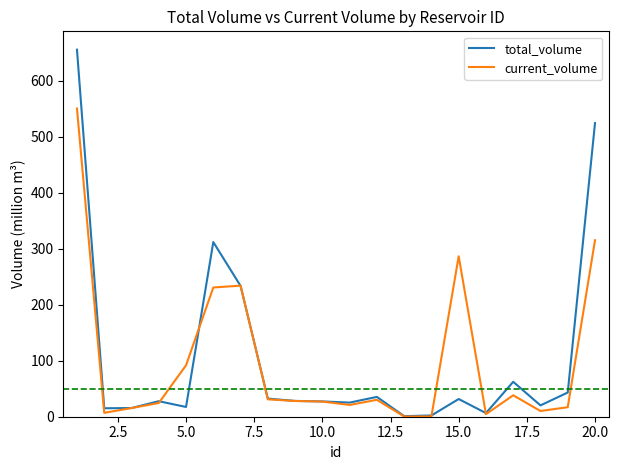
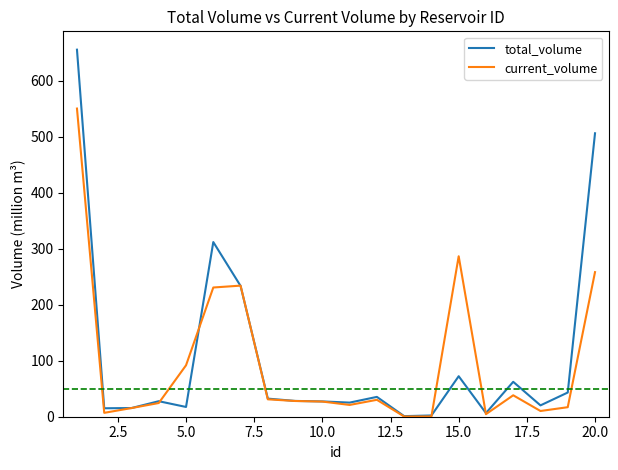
total_volume, 15.0: 30 -> 70
total_volume, 20.0: 520 -> 510
current_volume, 20.0: 320 -> 260
